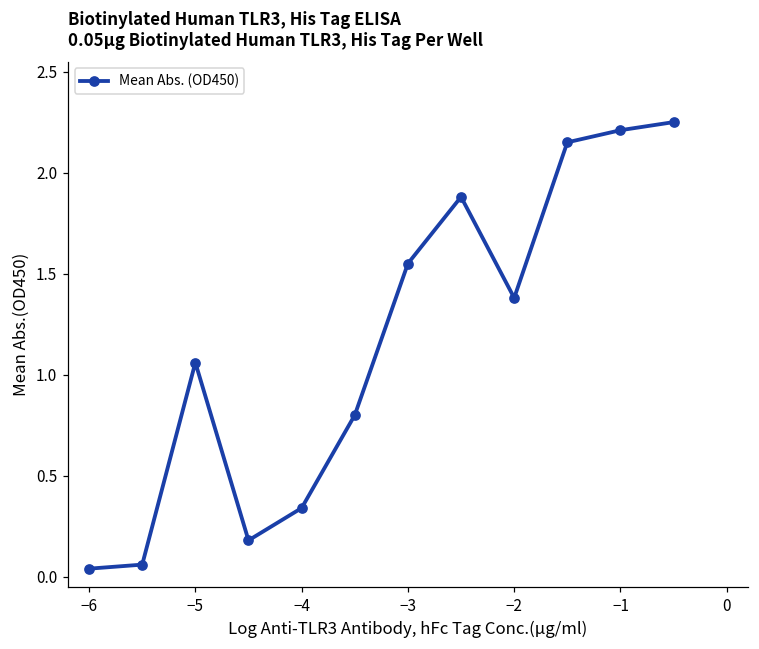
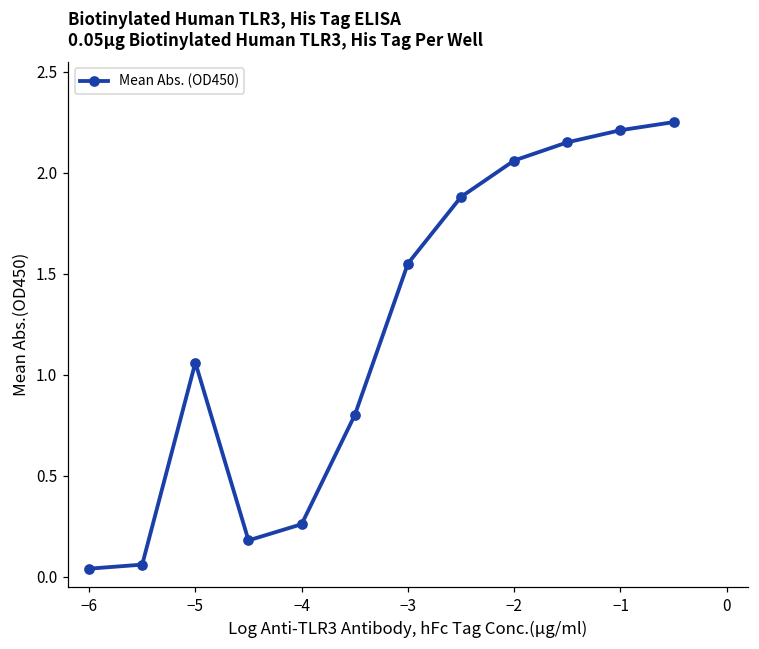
−4: 0.34 -> 0.26
−2: 1.38 -> 2.06
